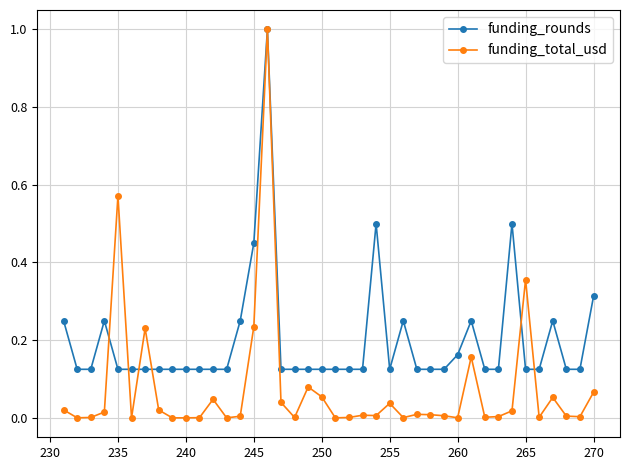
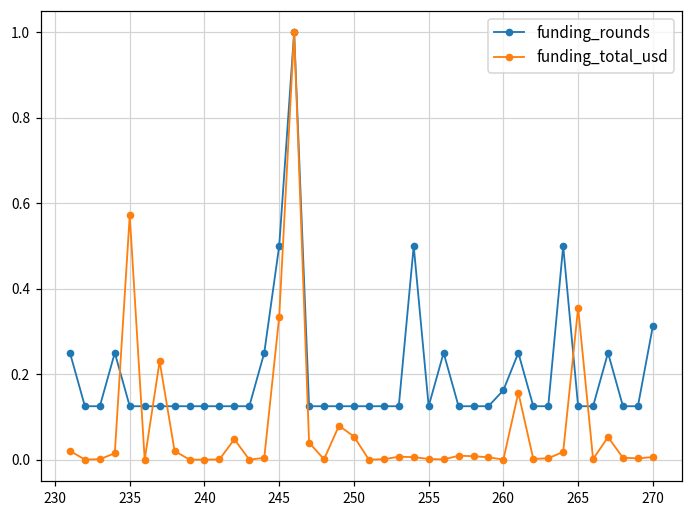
funding_rounds, 245: 0.45 -> 0.50
funding_total_usd, 245: 0.23 -> 0.33
funding_total_usd, 255: 0.04 -> 0.00
funding_total_usd, 270: 0.07 -> 0.01
